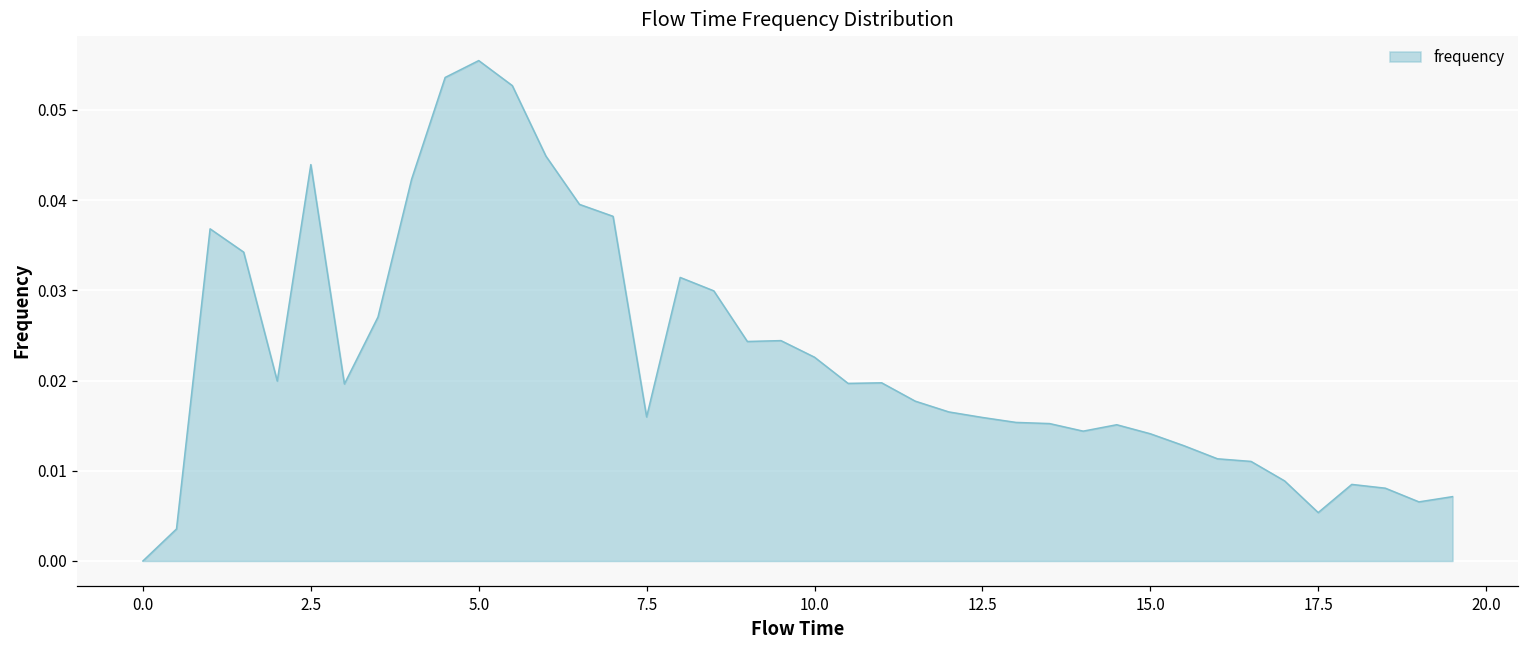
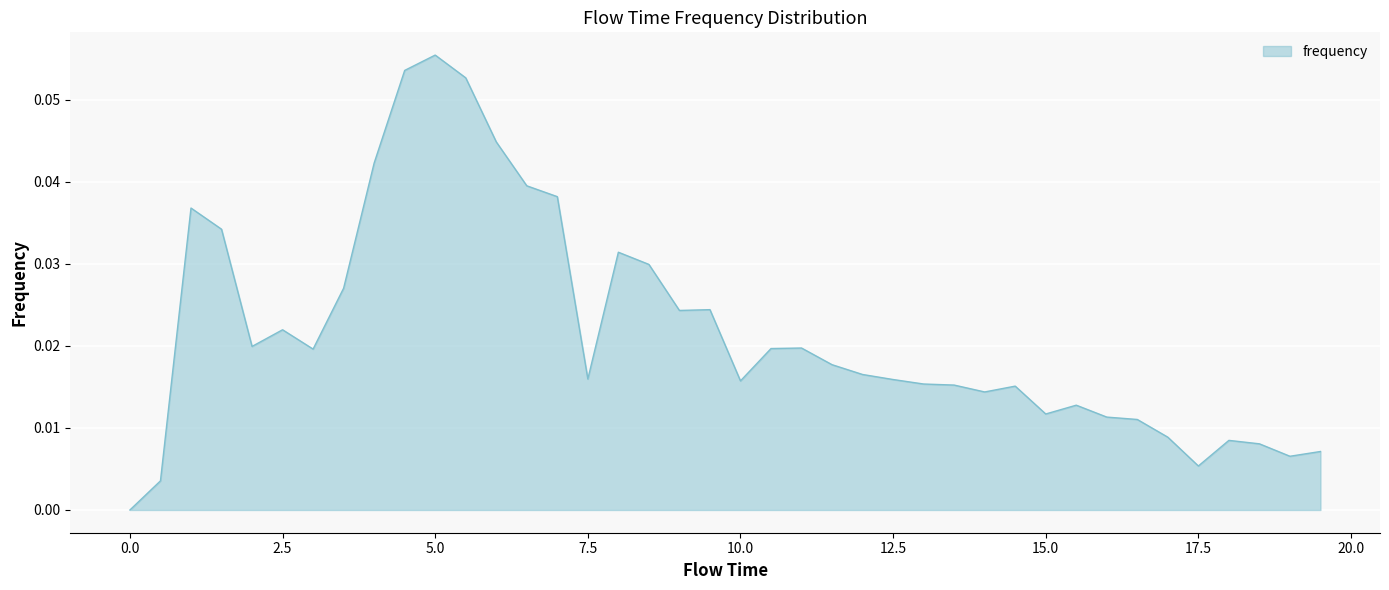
2.5: 0.044 -> 0.022
10.0: 0.023 -> 0.016
15.0: 0.014 -> 0.012
